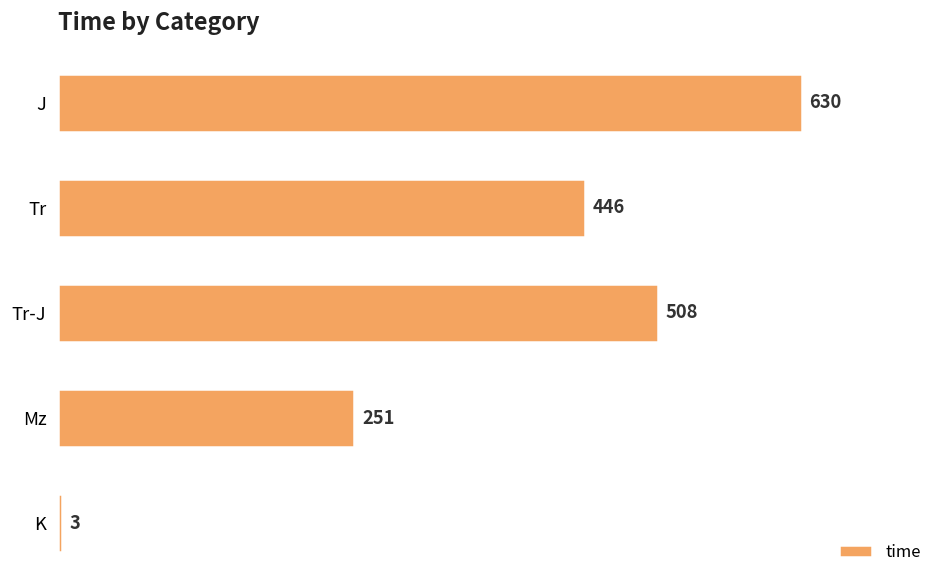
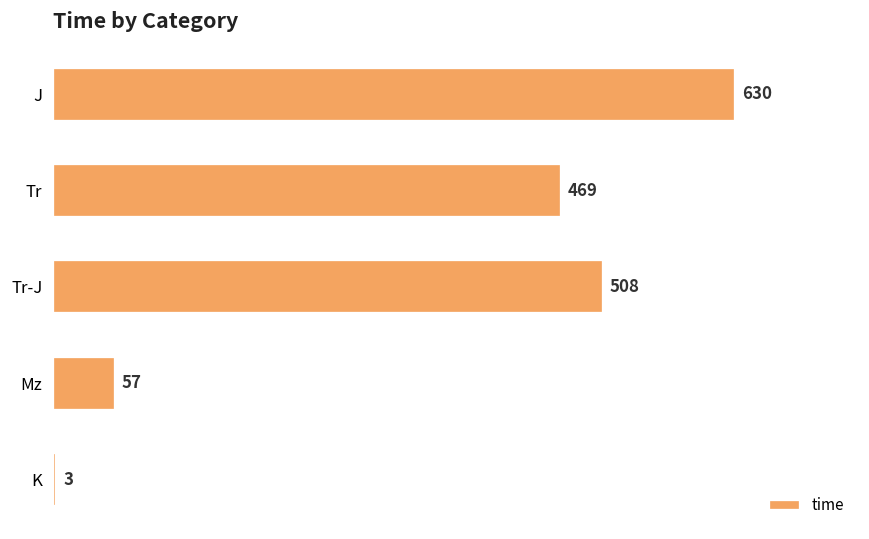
Tr: 446 -> 469
Mz: 251 -> 57
